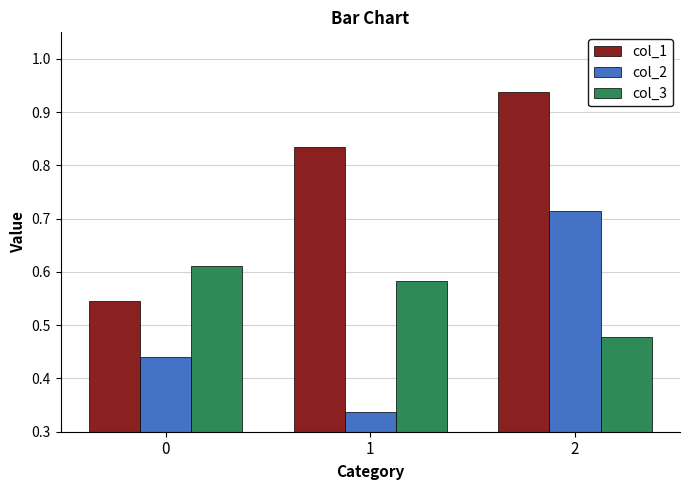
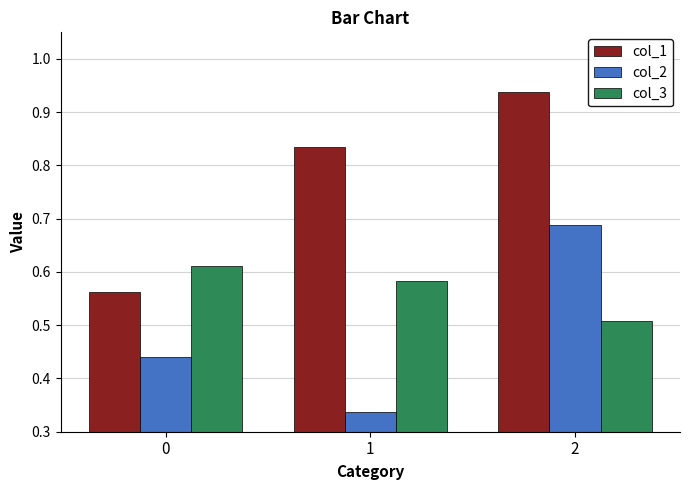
col_1, 0: 0.54 -> 0.56
col_2, 2: 0.71 -> 0.69
col_3, 2: 0.48 -> 0.51
